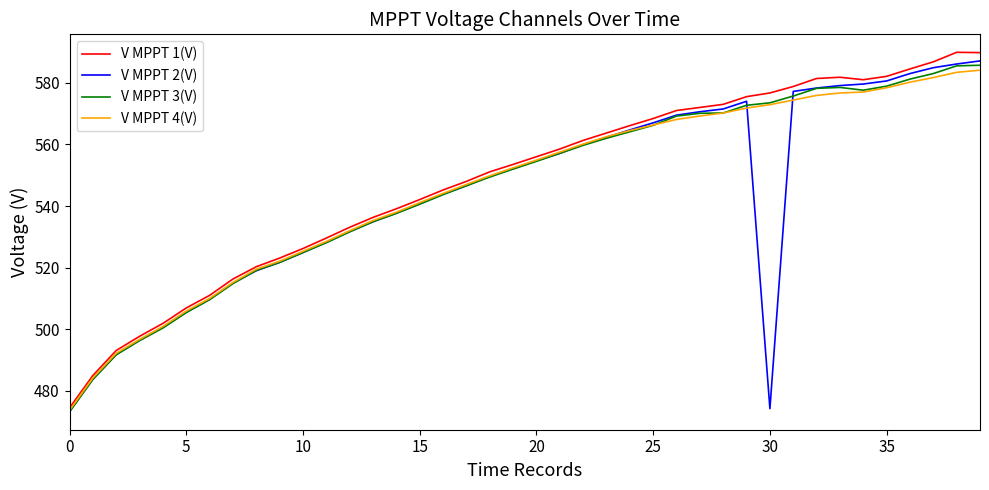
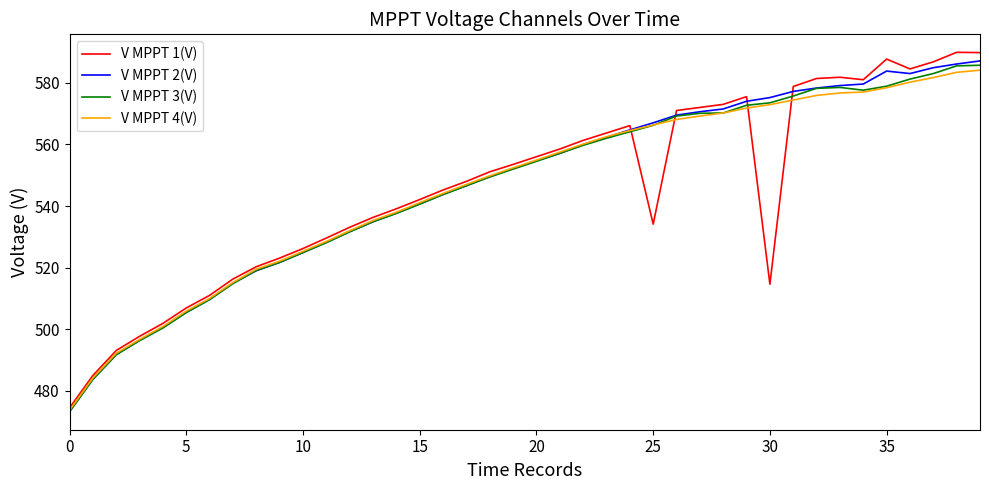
V MPPT 1(V), 25: 568 -> 534
V MPPT 1(V), 30: 577 -> 515
V MPPT 2(V), 30: 474 -> 575
V MPPT 1(V), 35: 582 -> 588
V MPPT 2(V), 35: 581 -> 584
